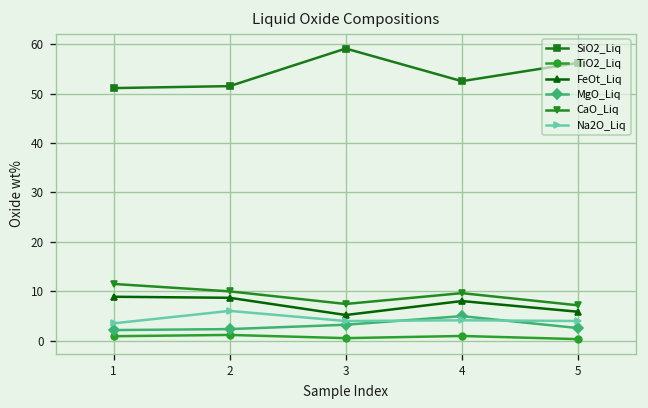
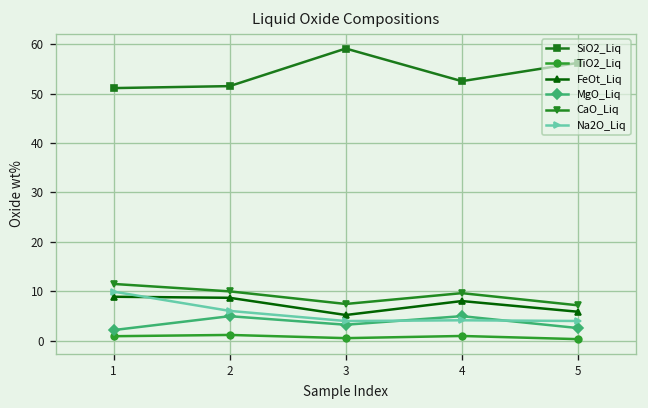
Na2O_Liq, 1: 4 -> 10
MgO_Liq, 2: 2 -> 5
